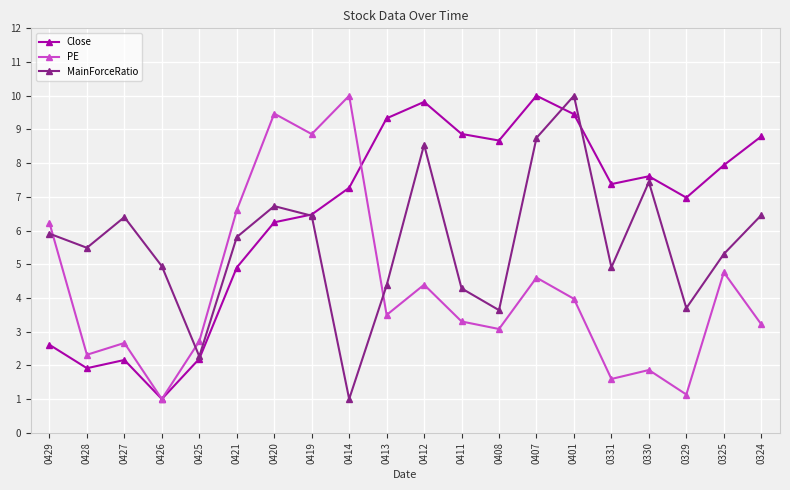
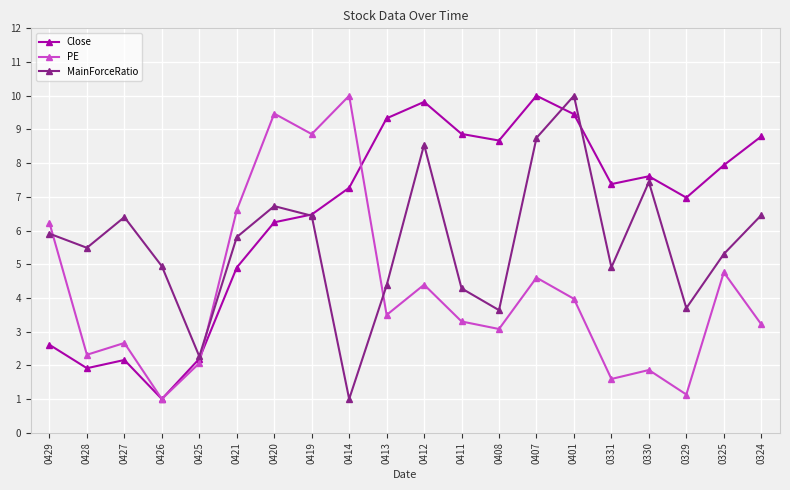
PE, 0425: 2.7 -> 2.1
